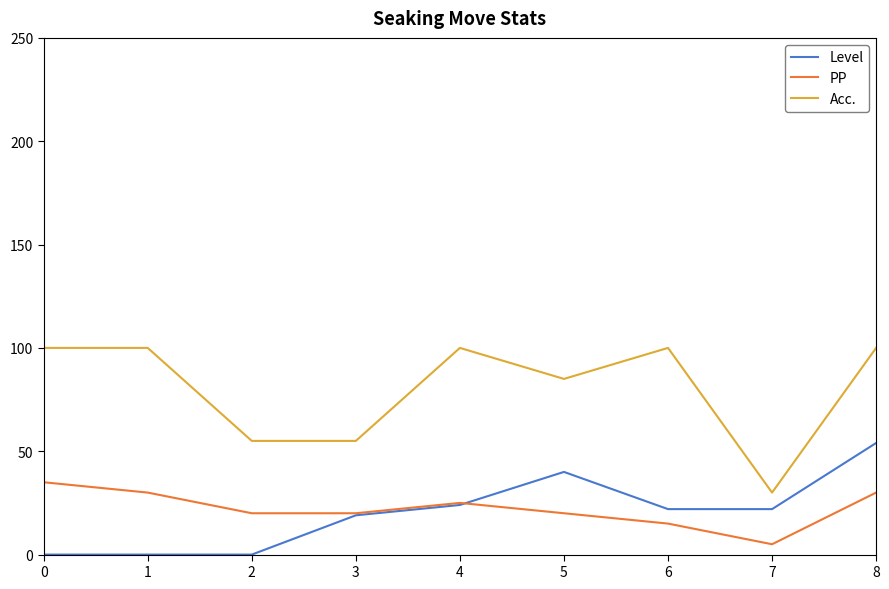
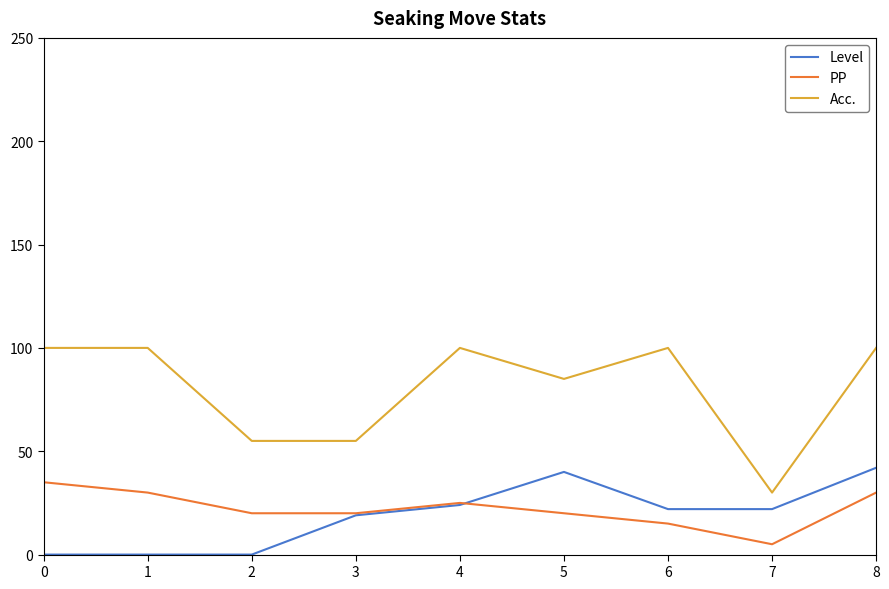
Level, 8: 54 -> 42
